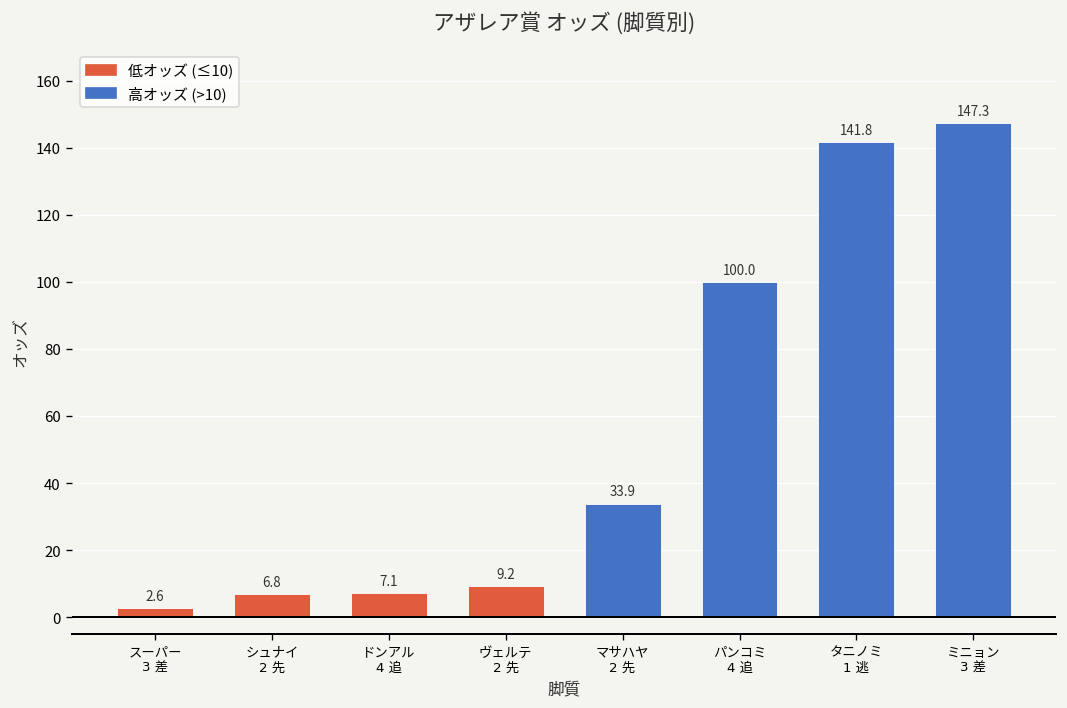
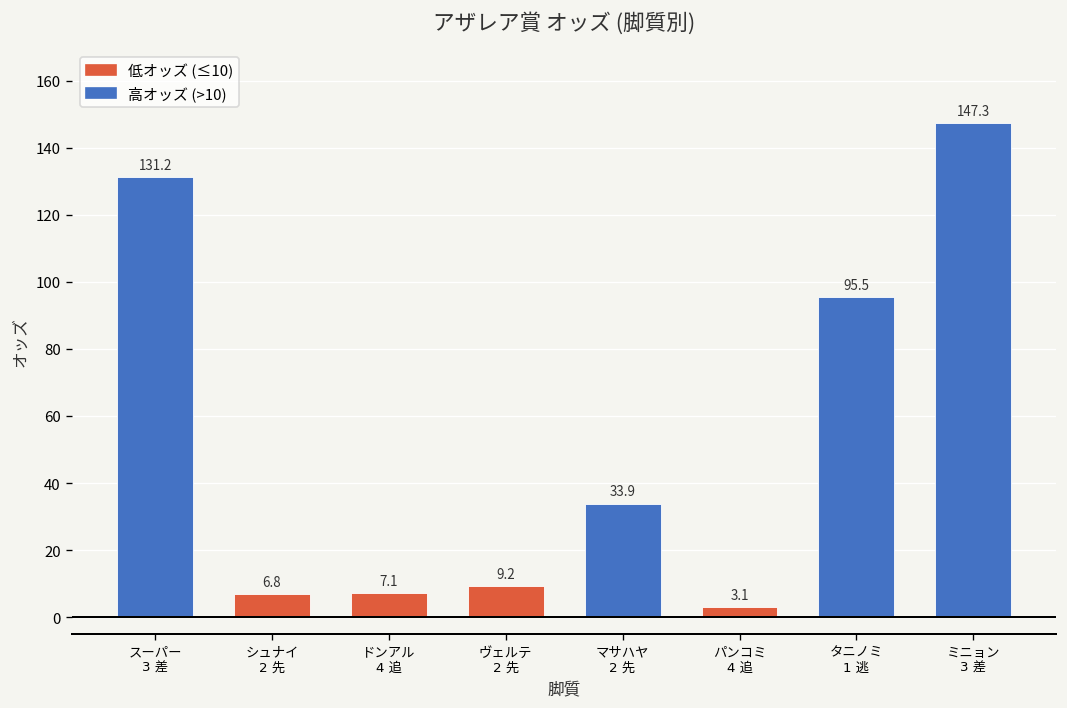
スーパー 3 差: 2.6 -> 131.2
パンコミ 4 追: 100.0 -> 3.1
タニノミ 1 逃: 141.8 -> 95.5
